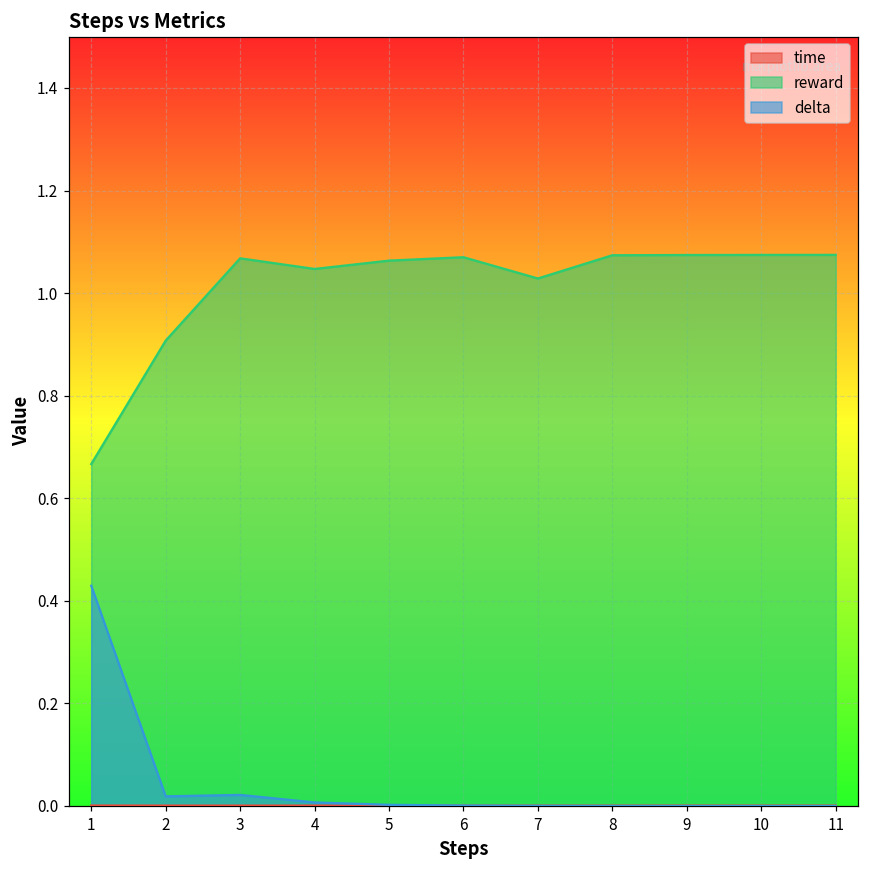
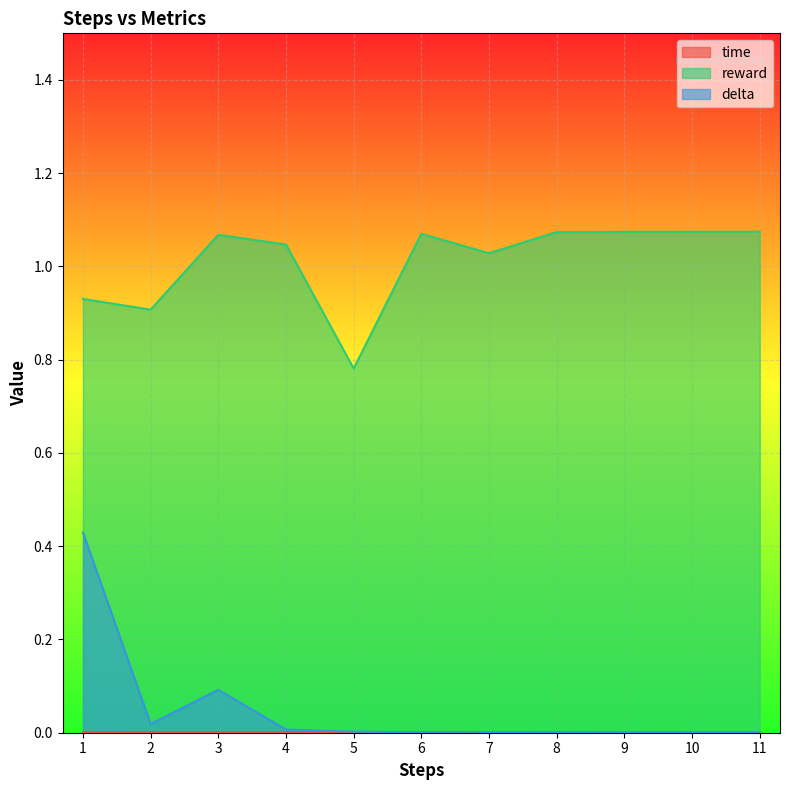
reward, 1: 0.67 -> 0.93
delta, 3: 0.02 -> 0.09
reward, 5: 1.06 -> 0.78
